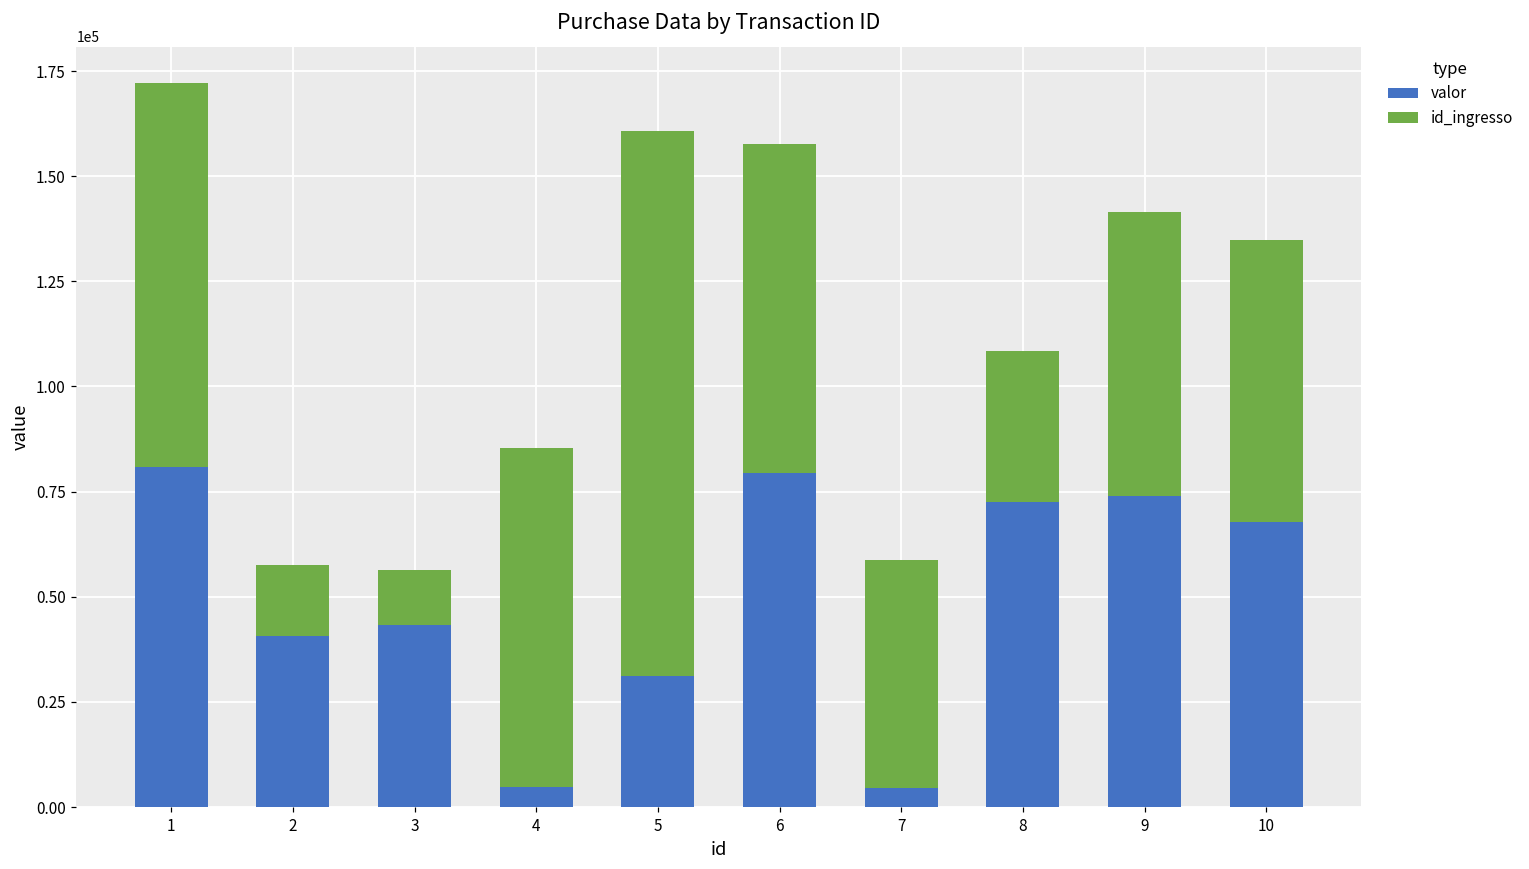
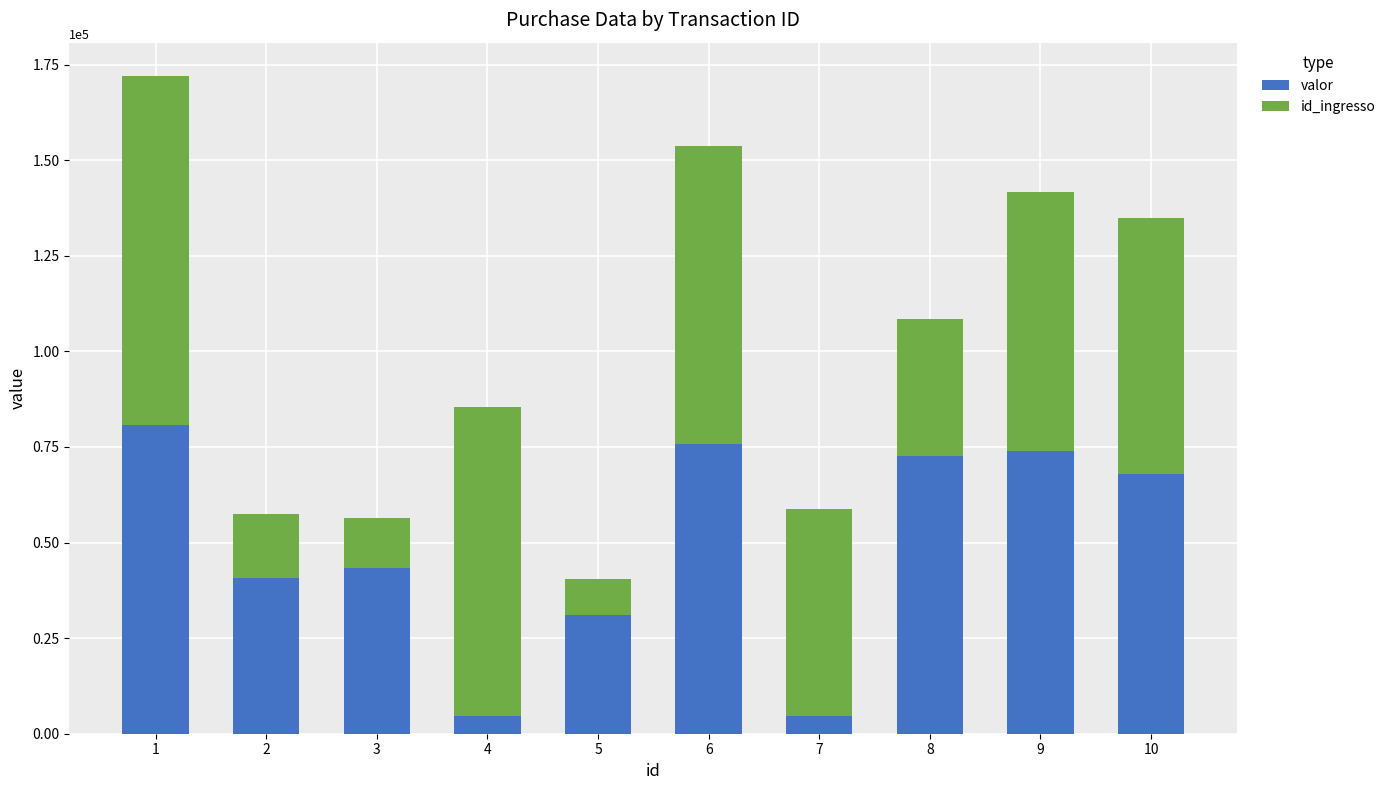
id_ingresso, 5: 130000 -> 9000
valor, 6: 79000 -> 76000
